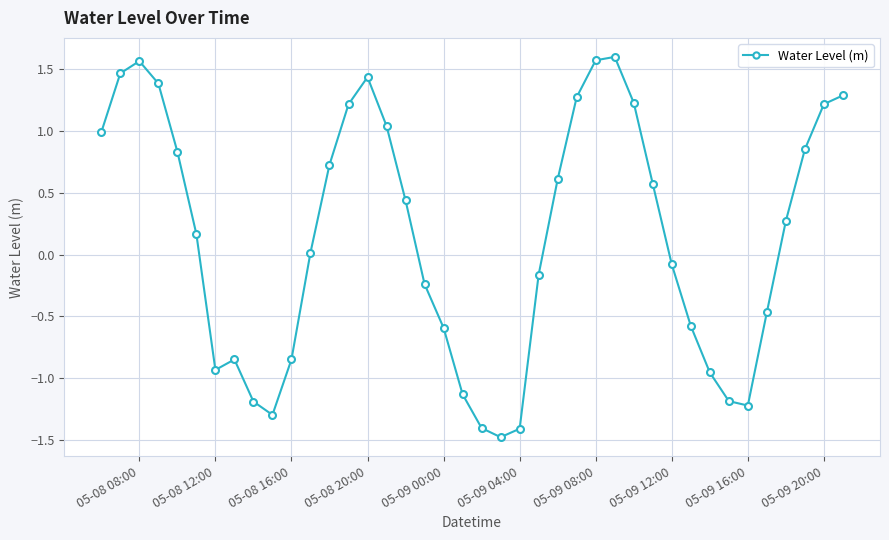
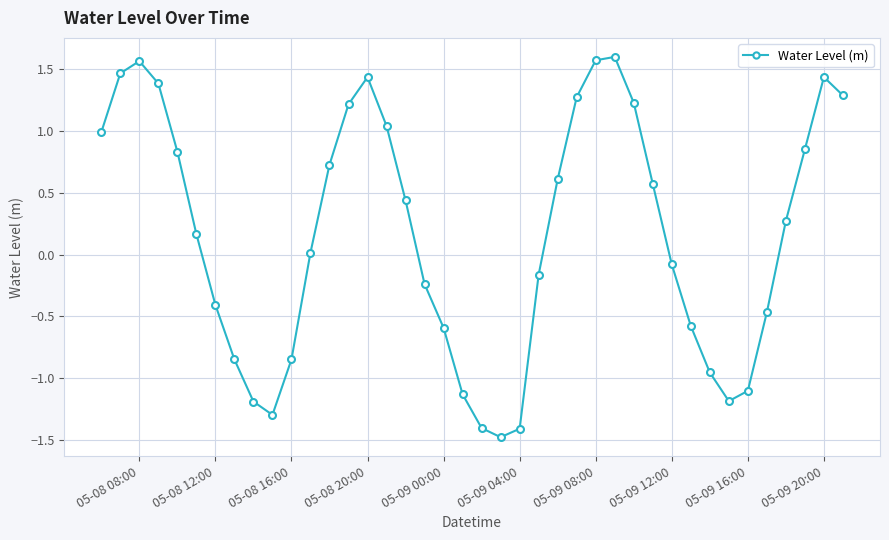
05-08 12:00: -0.93 -> -0.41
05-09 16:00: -1.22 -> -1.10
05-09 20:00: 1.22 -> 1.43
